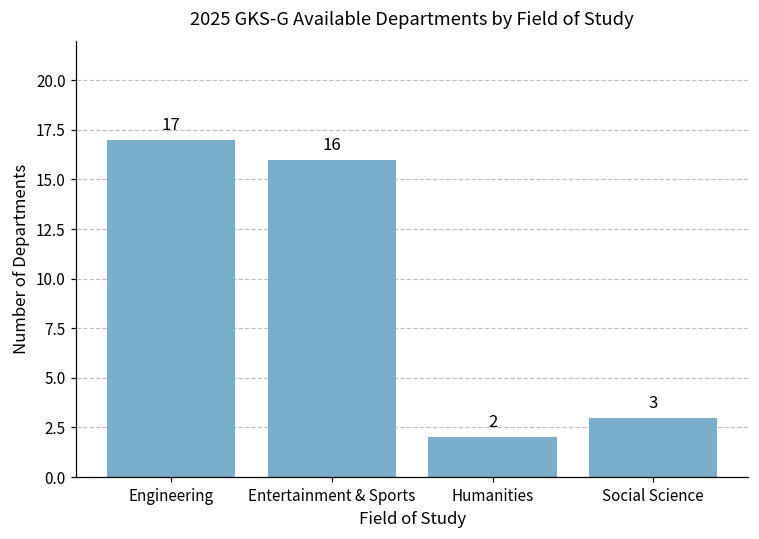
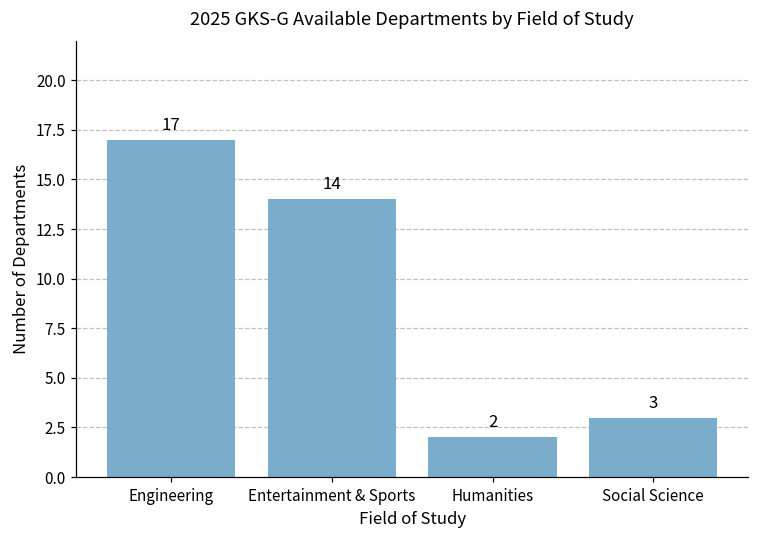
Entertainment & Sports: 16 -> 14
